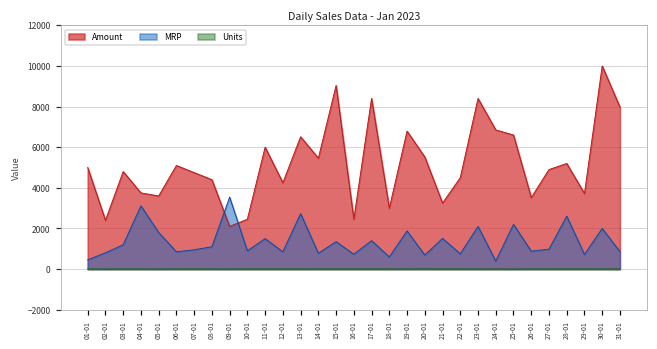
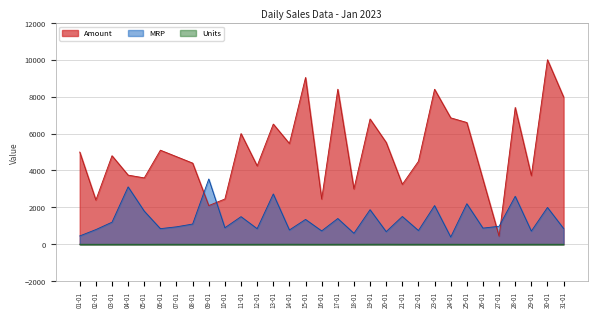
Amount, 27-01: 4900 -> 400
Amount, 28-01: 5200 -> 7400
